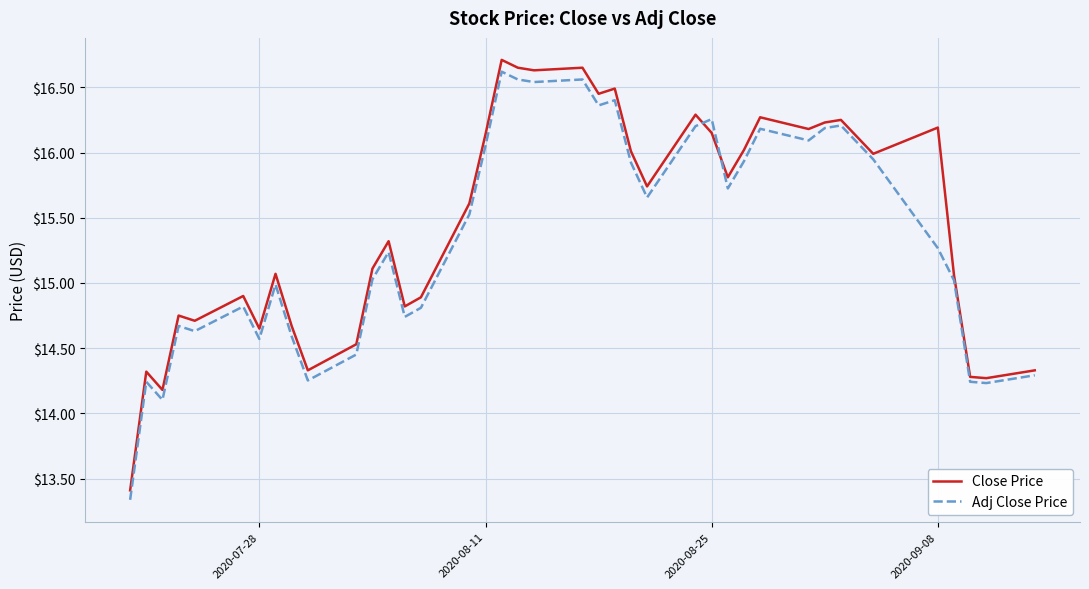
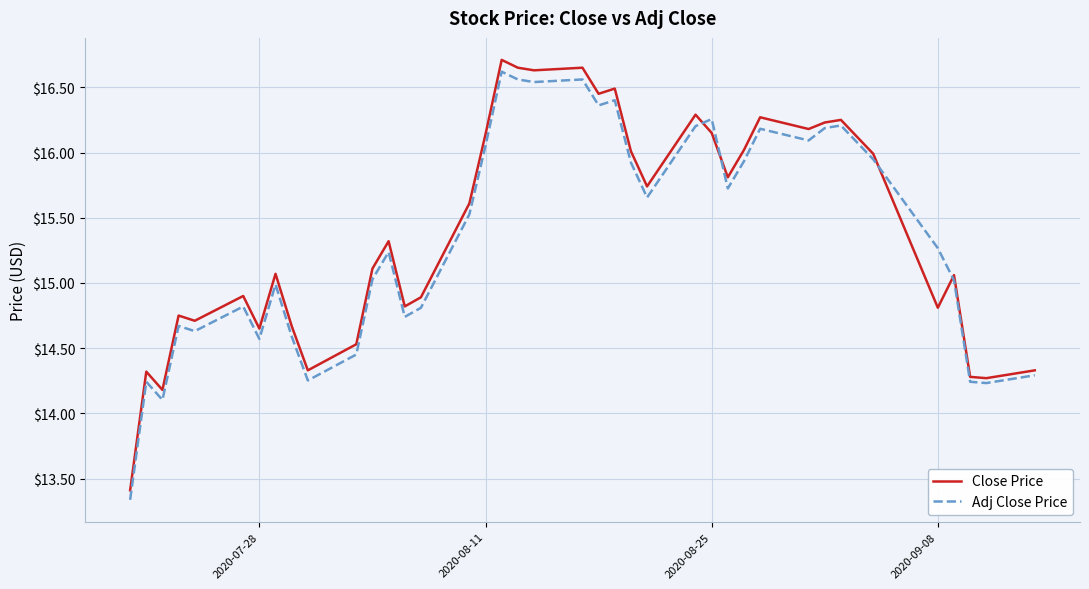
Close Price, 2020-09-08: $16.19 -> $14.81
